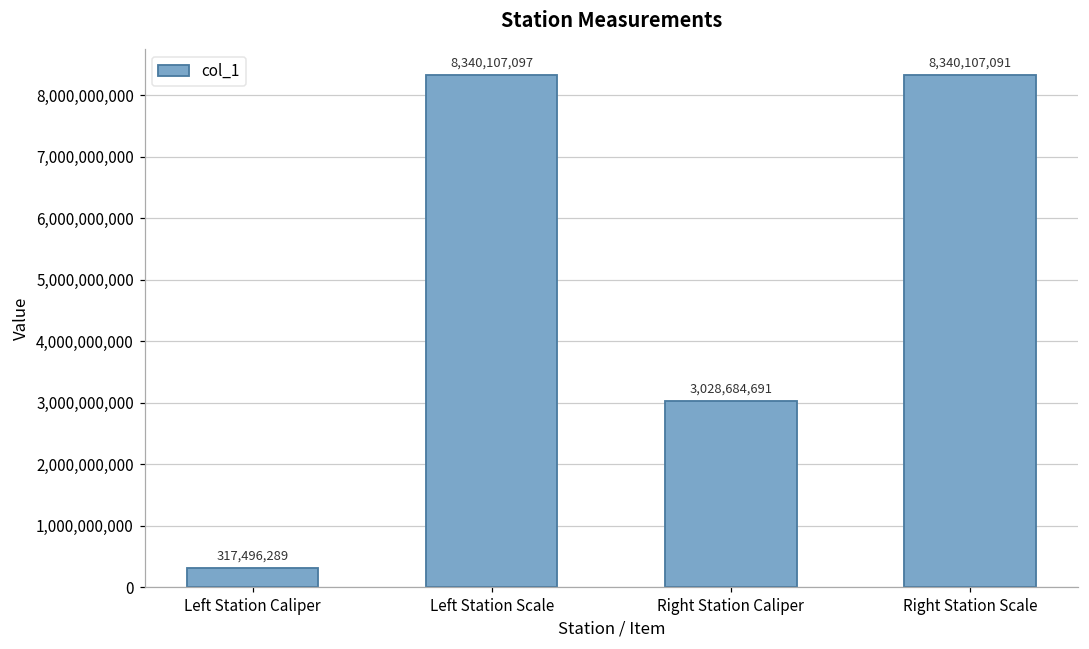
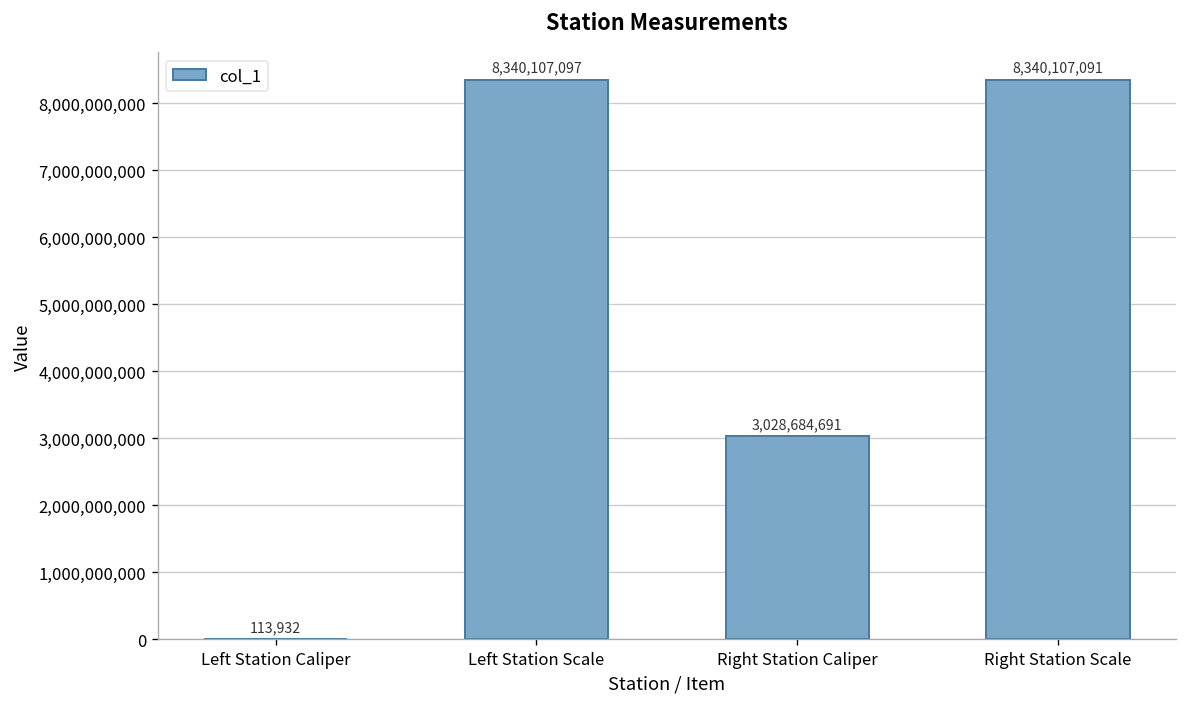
Left Station Caliper: 317,496,289 -> 113,932
